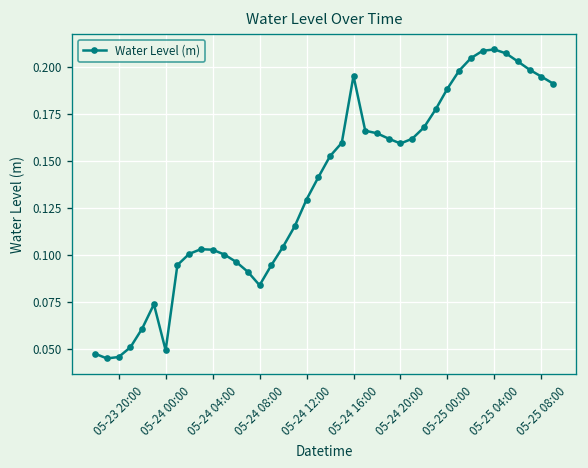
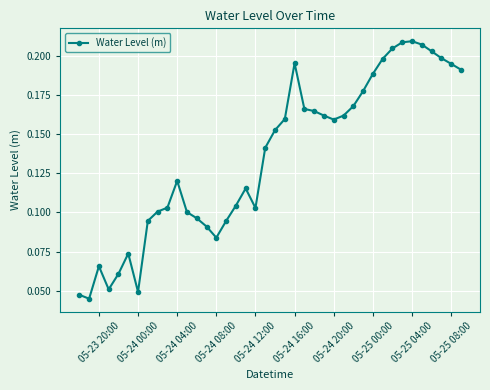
05-23 20:00: 0.046 -> 0.066
05-24 04:00: 0.103 -> 0.120
05-24 12:00: 0.129 -> 0.103
